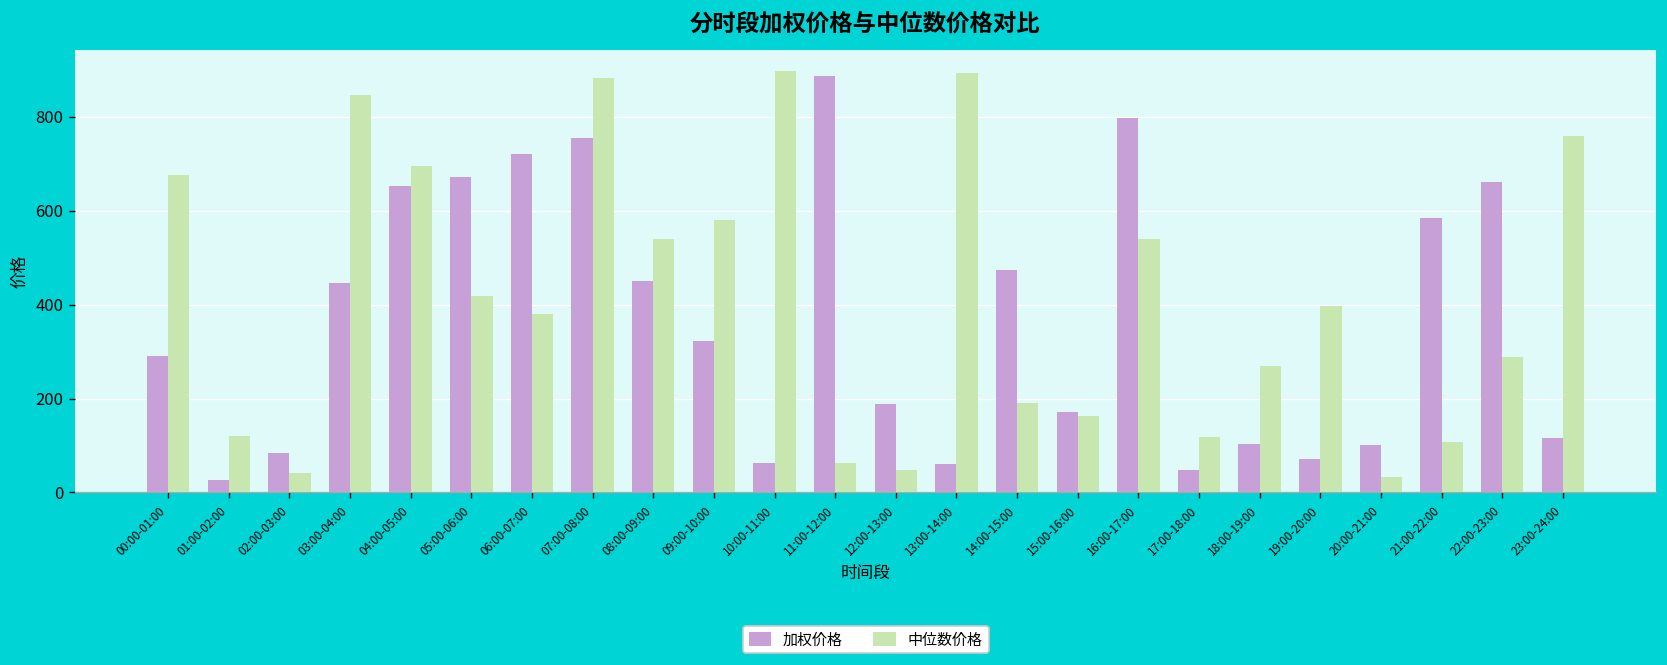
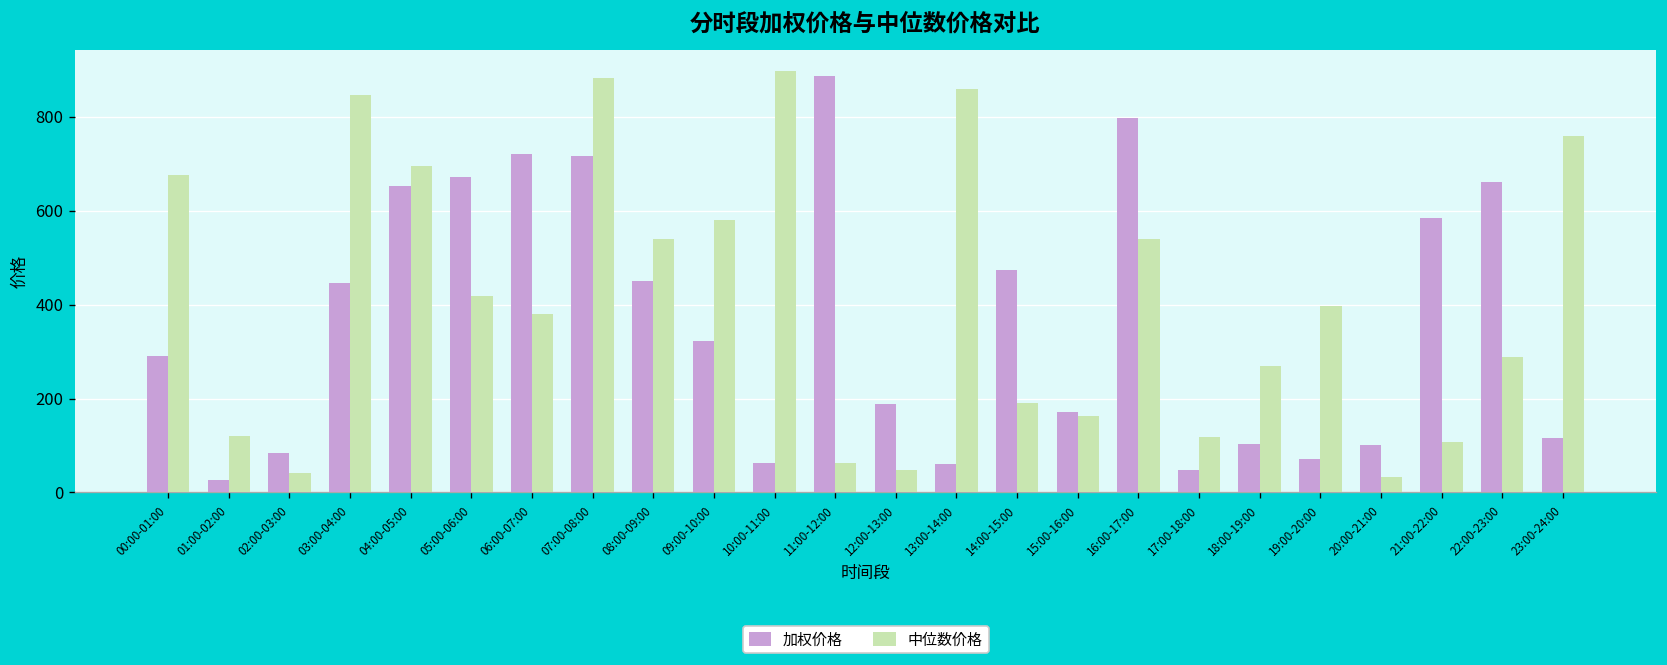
加权价格, 07:00-08:00: 750 -> 720
中位数价格, 13:00-14:00: 890 -> 860
